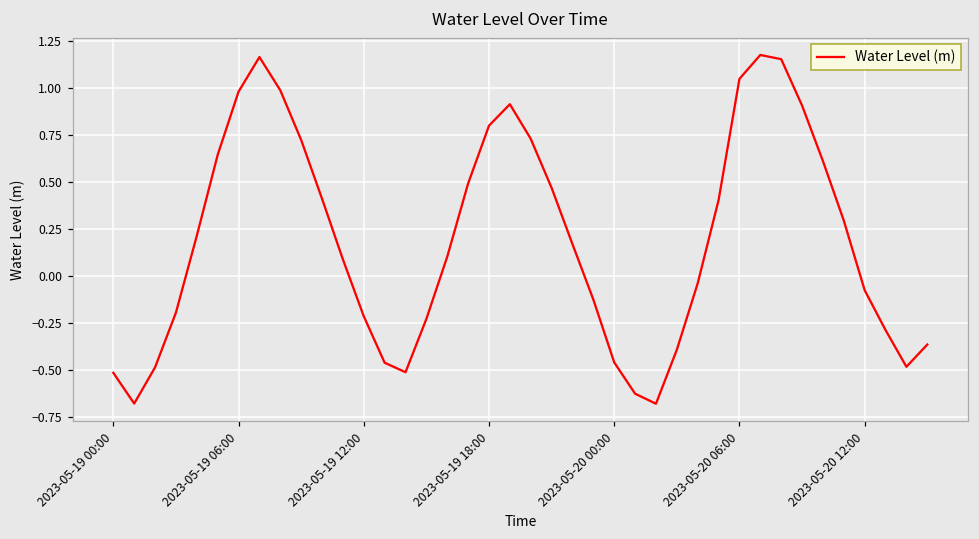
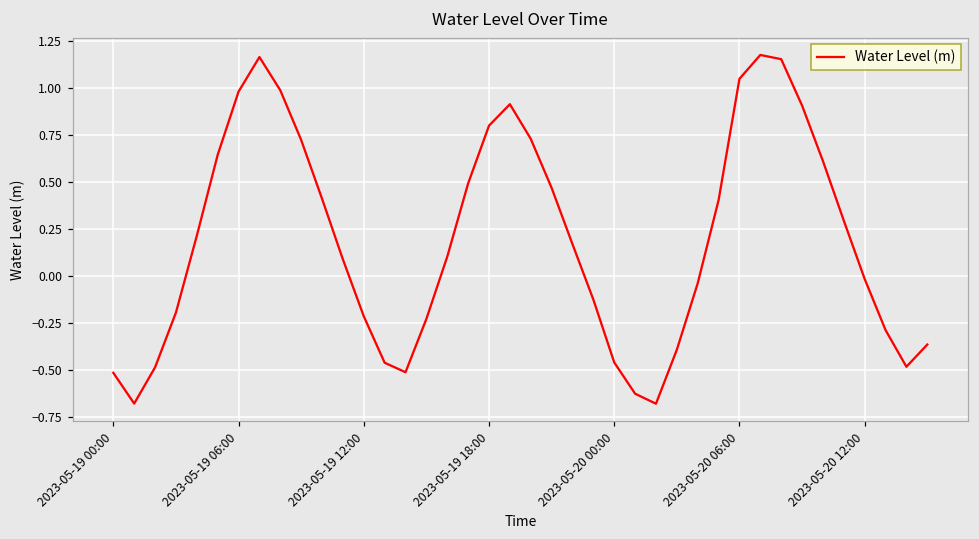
2023-05-20 12:00: -0.07 -> -0.01
